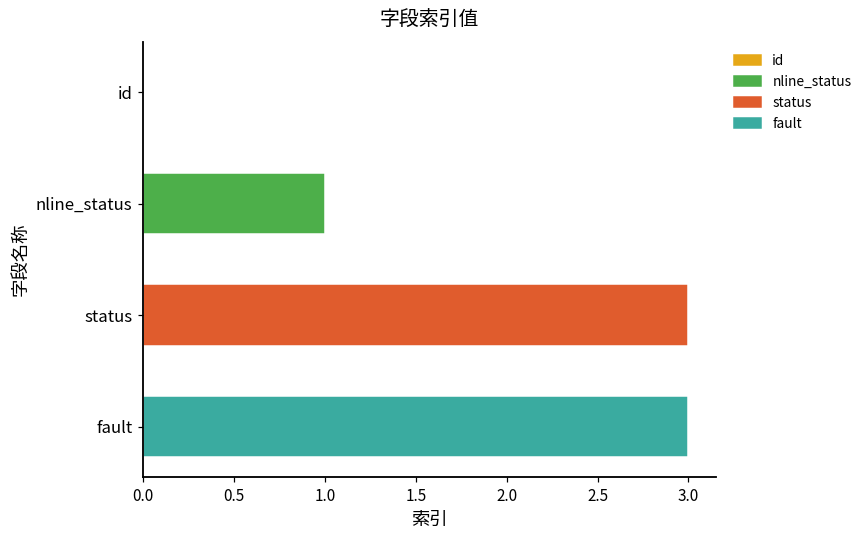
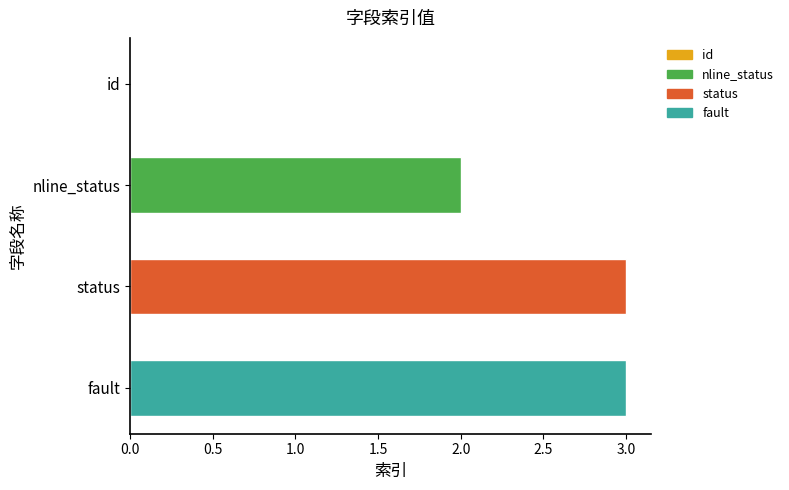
nline_status: 1 -> 2
